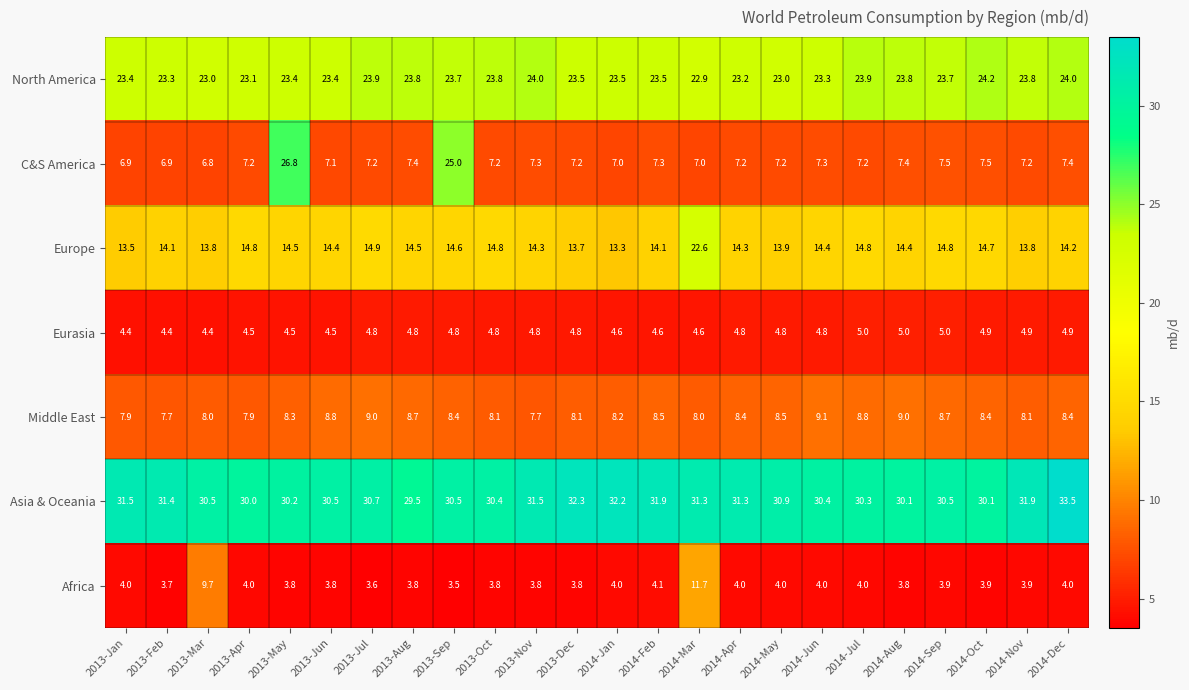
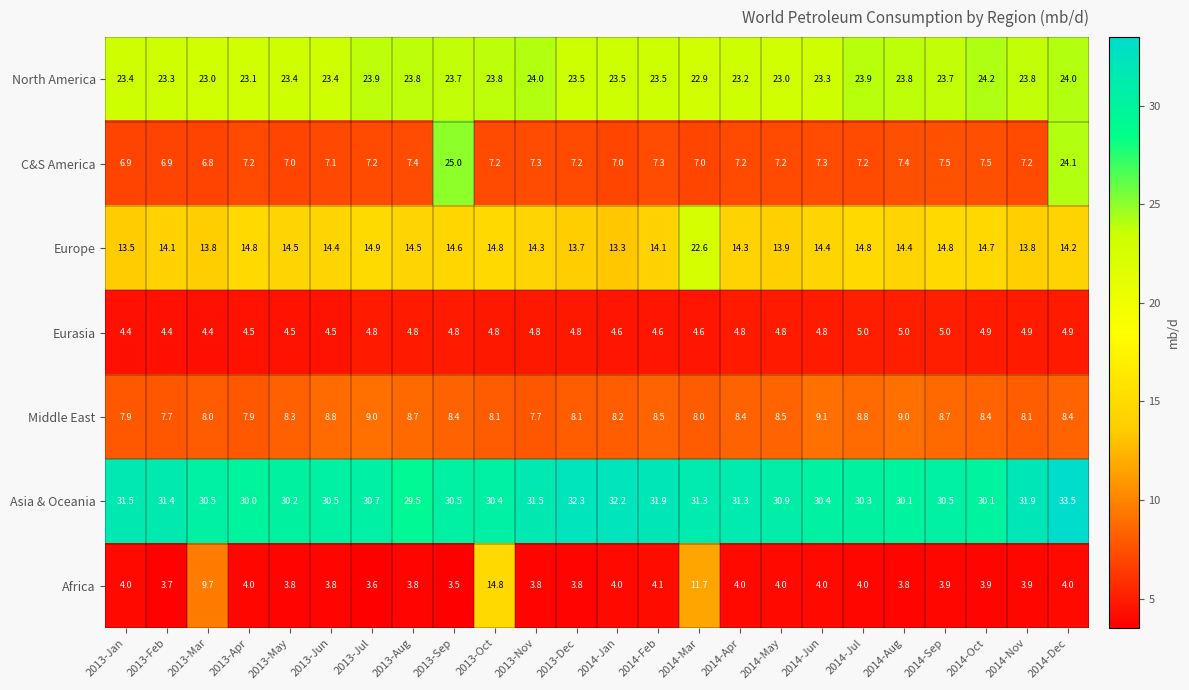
C&S America, 2013-May: 26.8 -> 7.0
C&S America, 2014-Dec: 7.4 -> 24.1
Africa, 2013-Oct: 3.8 -> 14.8
